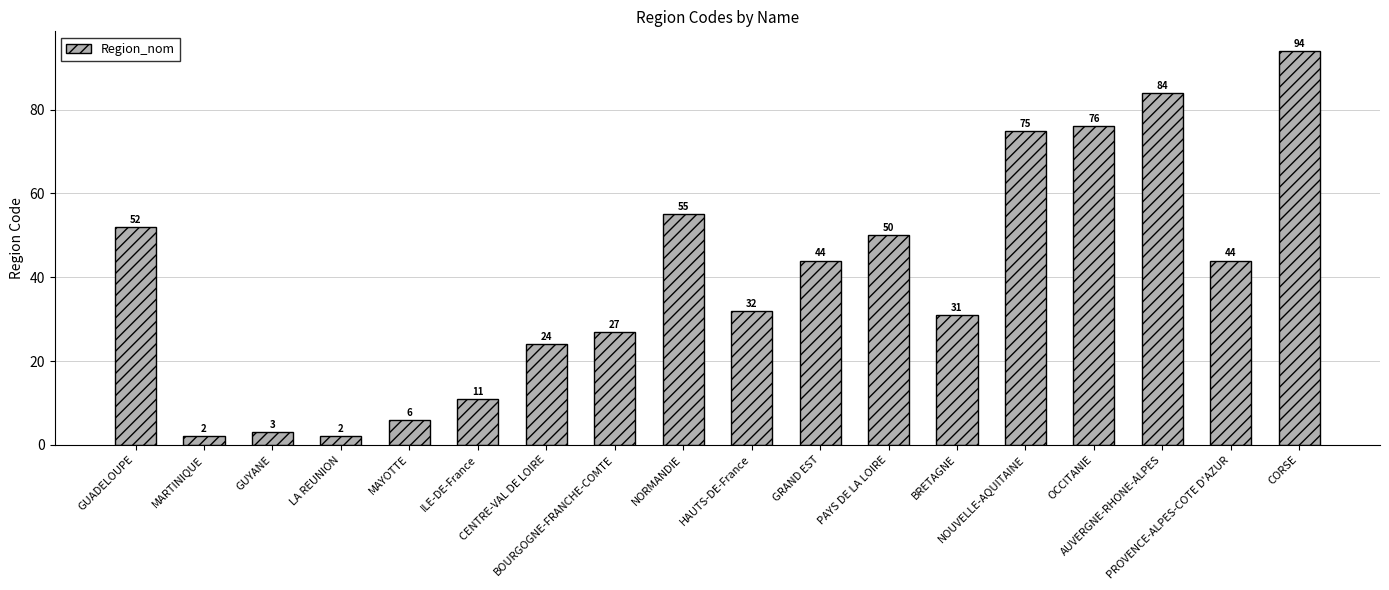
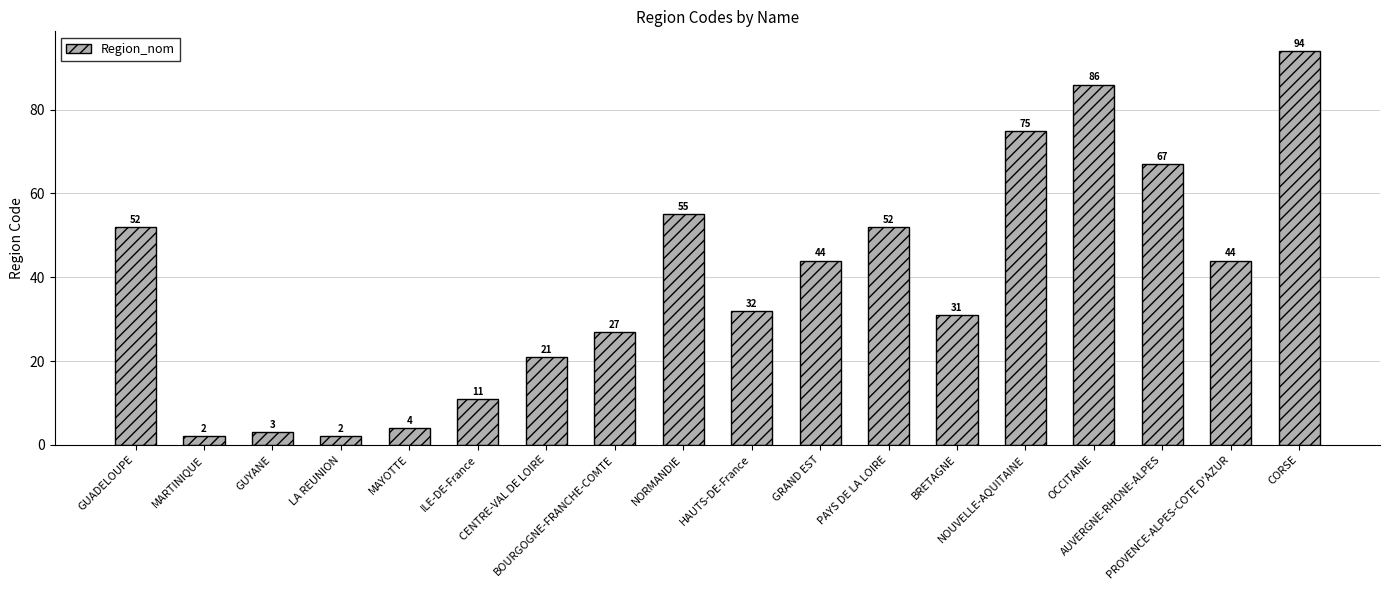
MAYOTTE: 6 -> 4
CENTRE-VAL DE LOIRE: 24 -> 21
PAYS DE LA LOIRE: 50 -> 52
OCCITANIE: 76 -> 86
AUVERGNE-RHONE-ALPES: 84 -> 67
